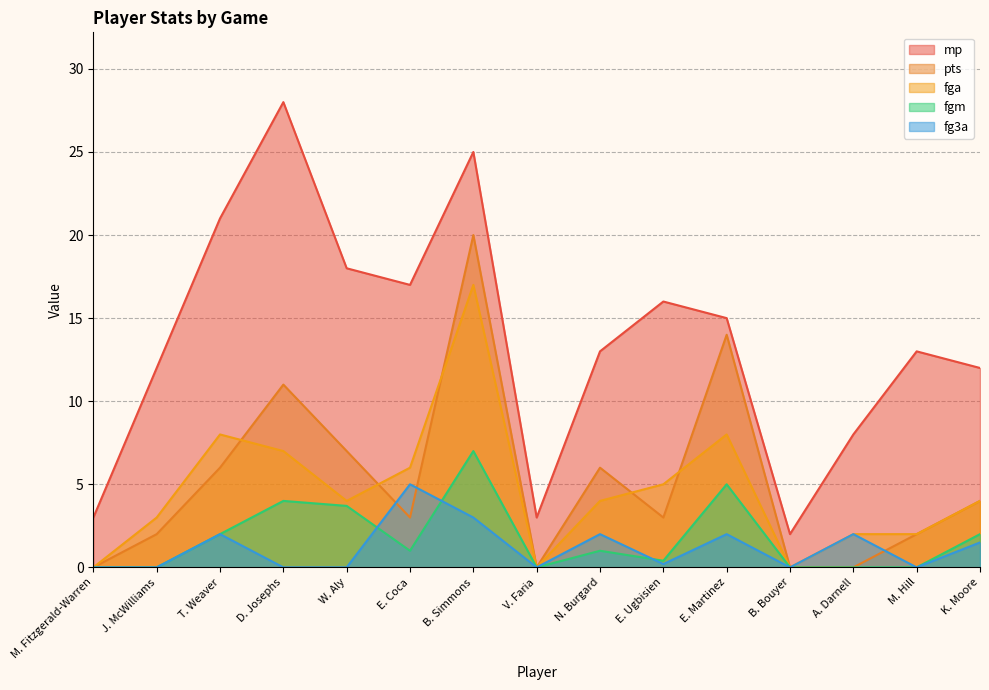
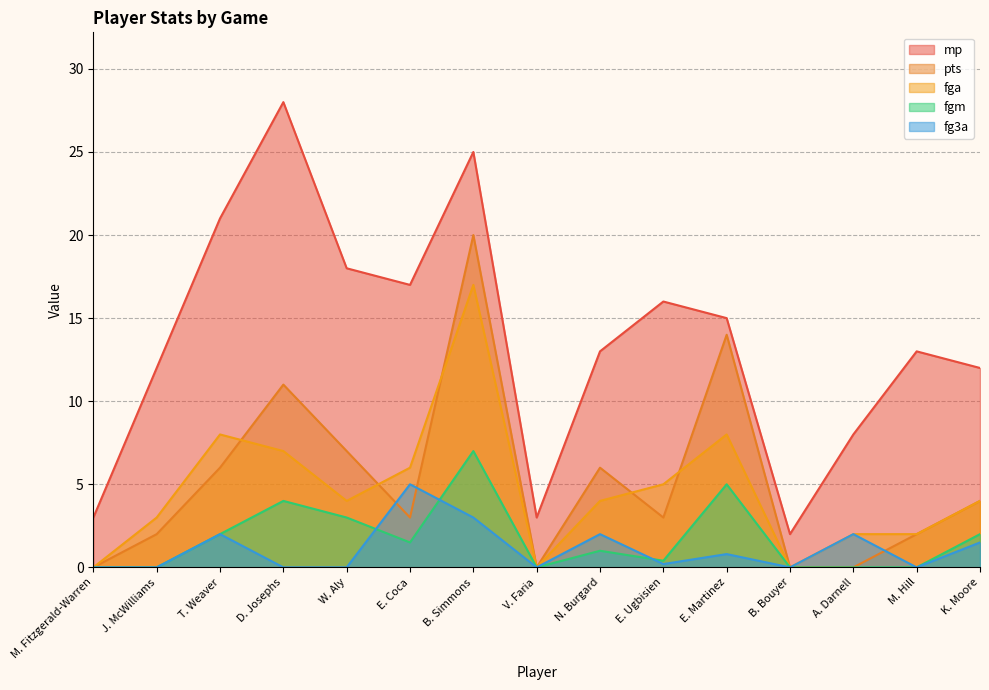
fgm, W. Aly: 3.7 -> 3.0
fgm, E. Coca: 1.0 -> 1.5
fg3a, E. Martinez: 2.0 -> 0.8
